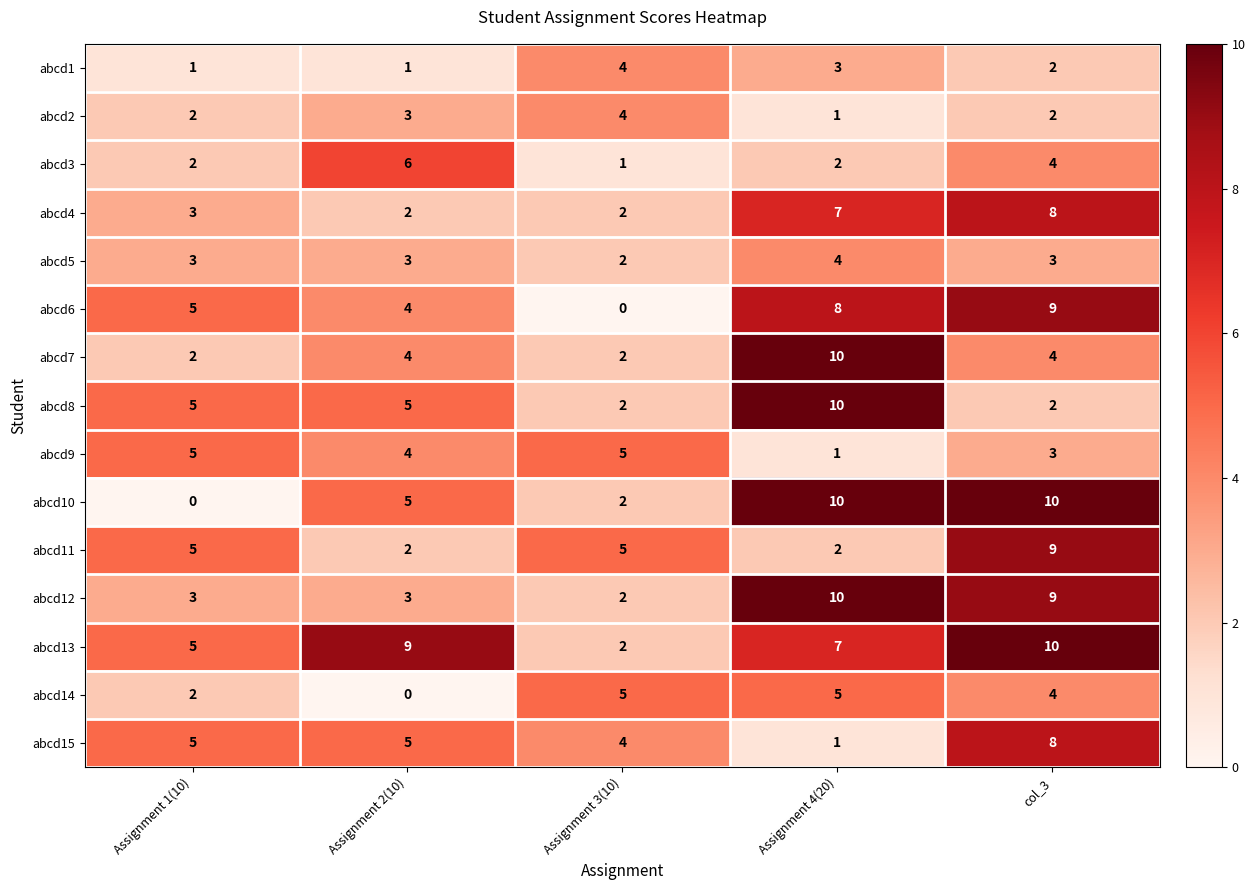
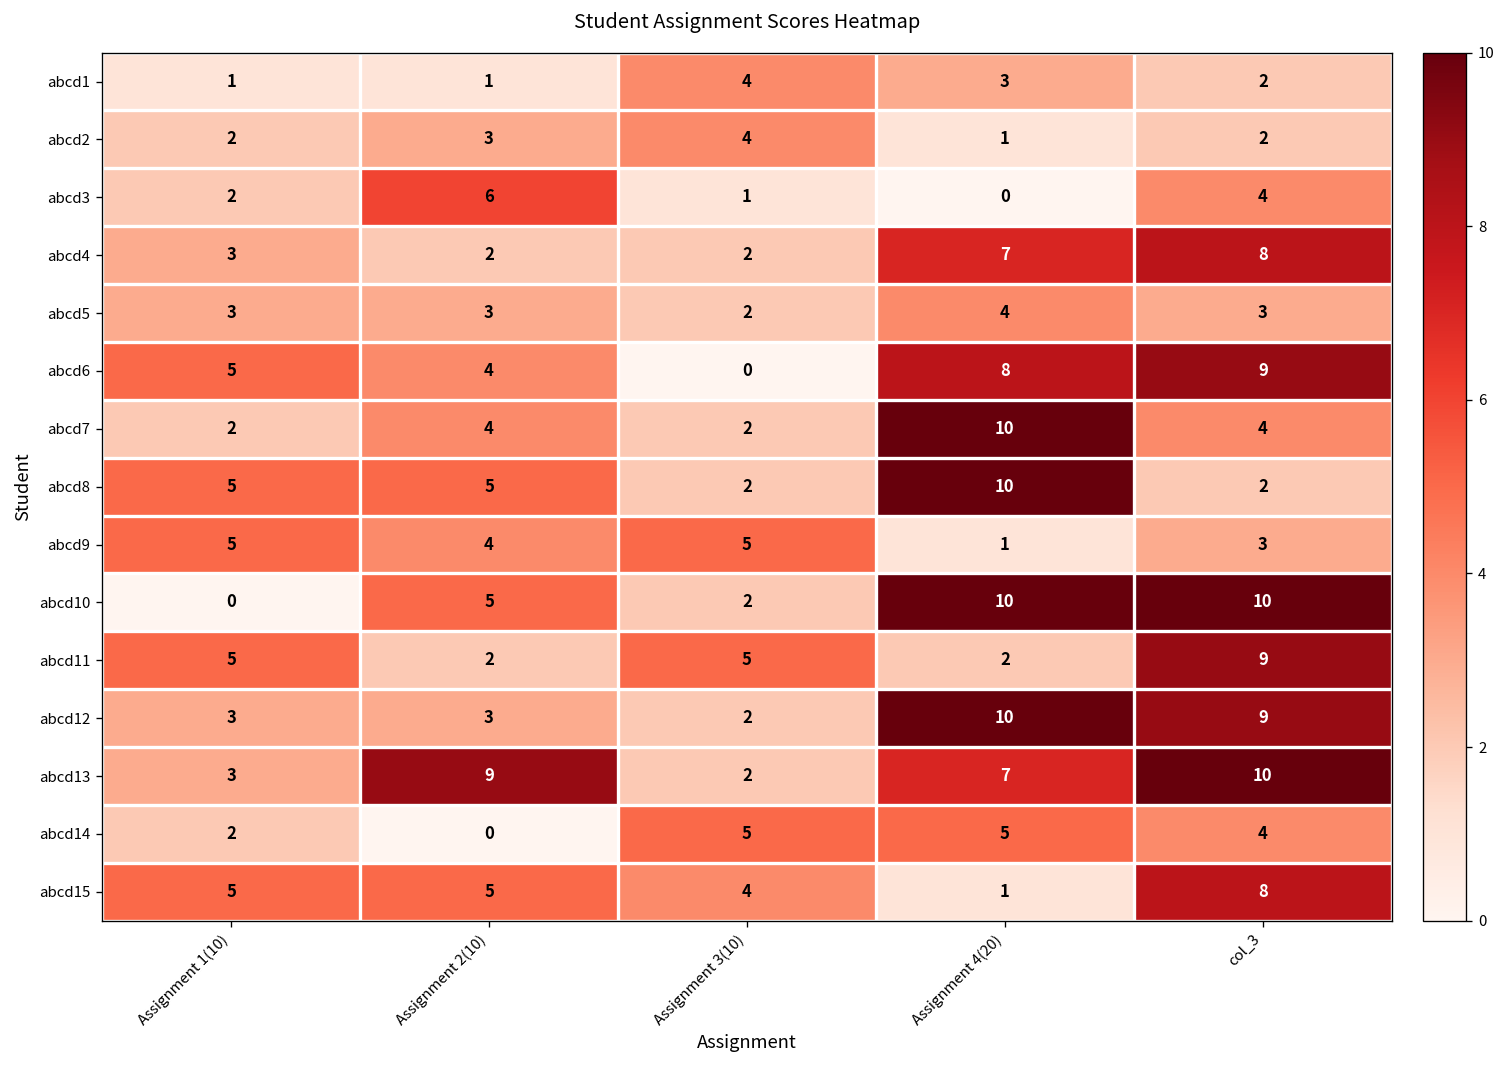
abcd3, Assignment 4(20): 2 -> 0
abcd13, Assignment 1(10): 5 -> 3
